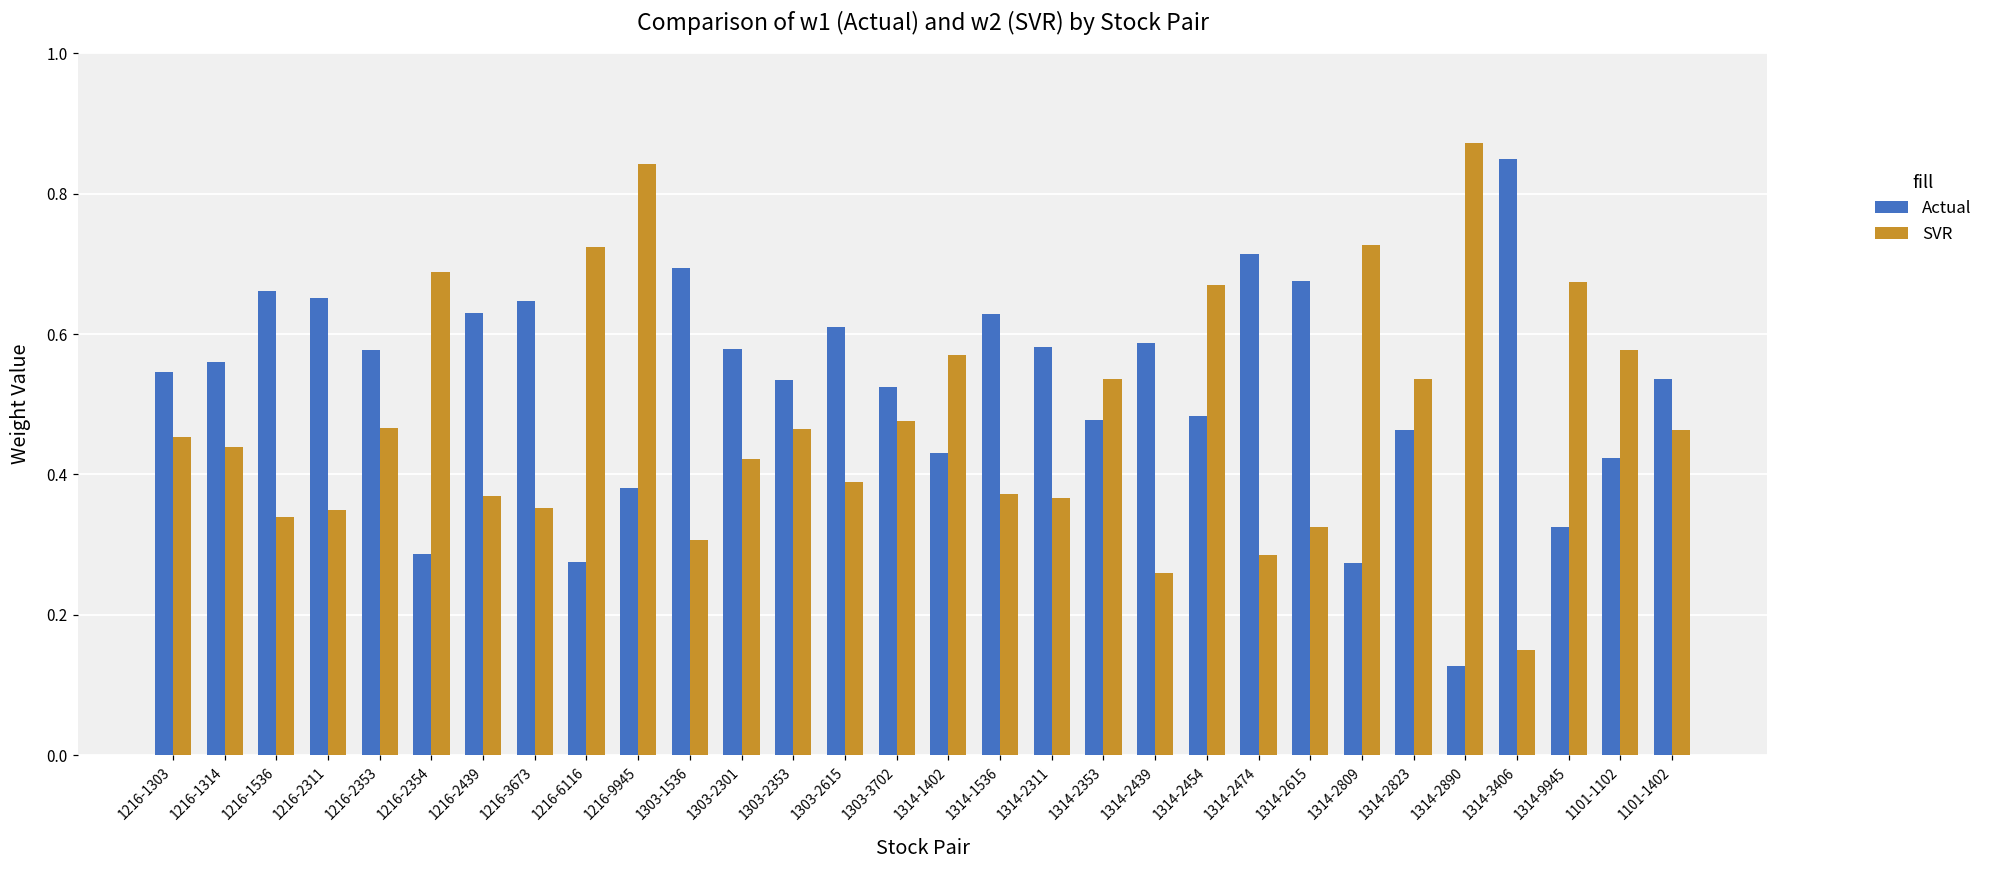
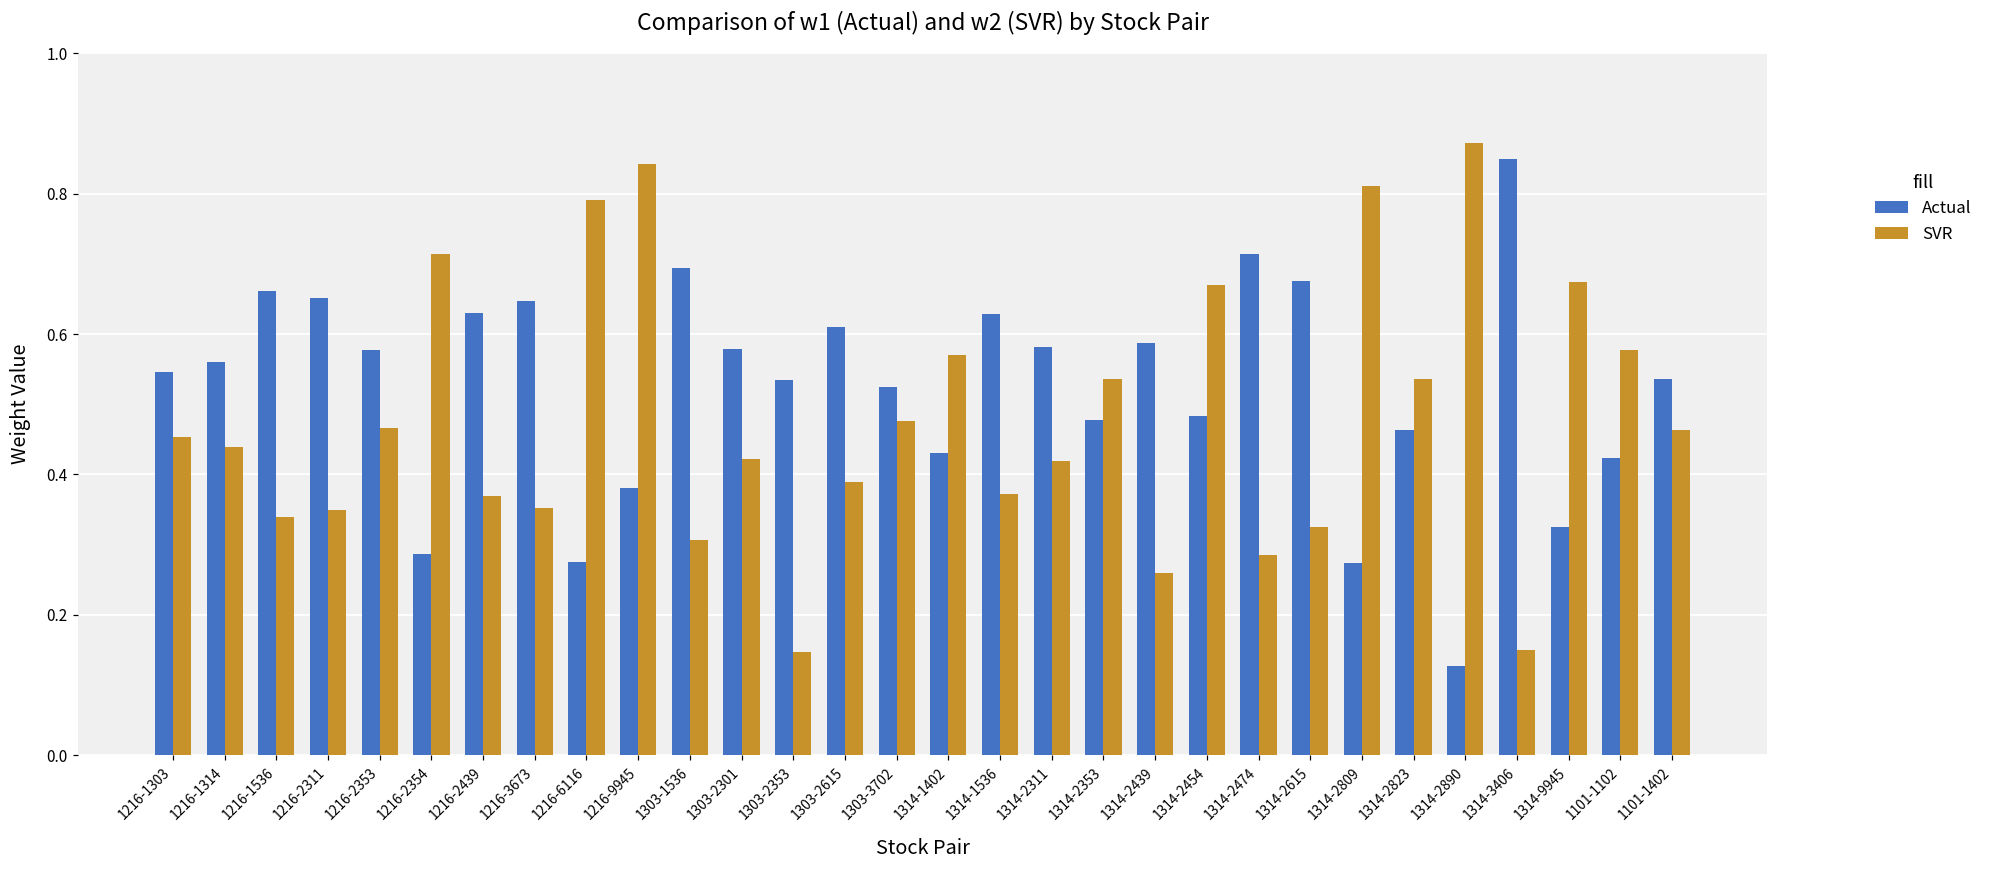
SVR, 1216-2354: 0.69 -> 0.71
SVR, 1216-6116: 0.72 -> 0.79
SVR, 1303-2353: 0.47 -> 0.15
SVR, 1314-2311: 0.37 -> 0.42
SVR, 1314-2809: 0.73 -> 0.81
